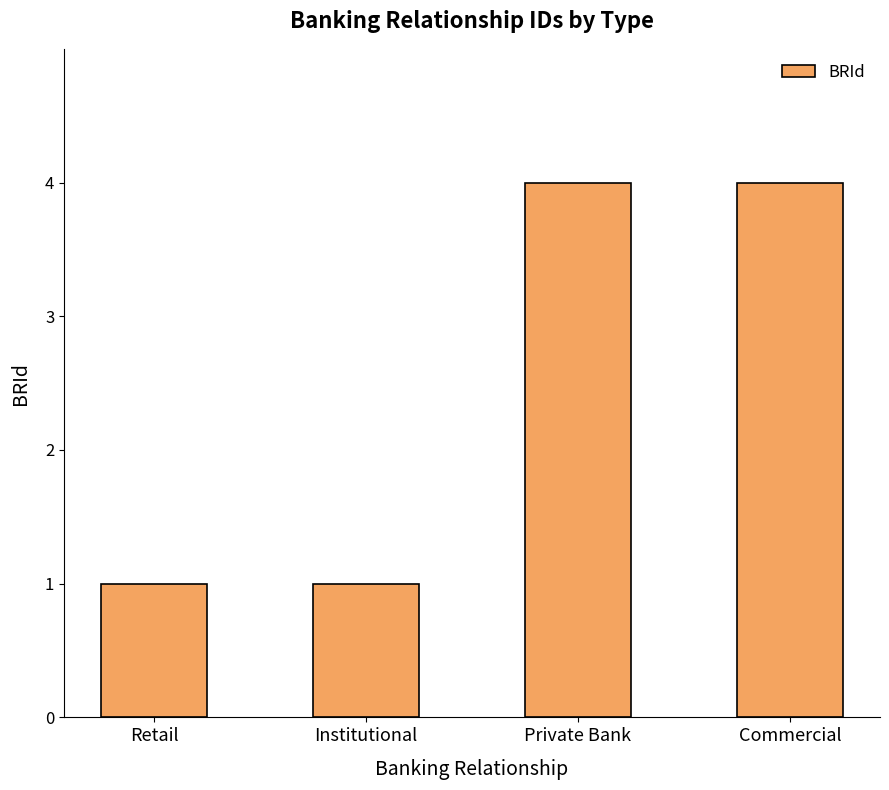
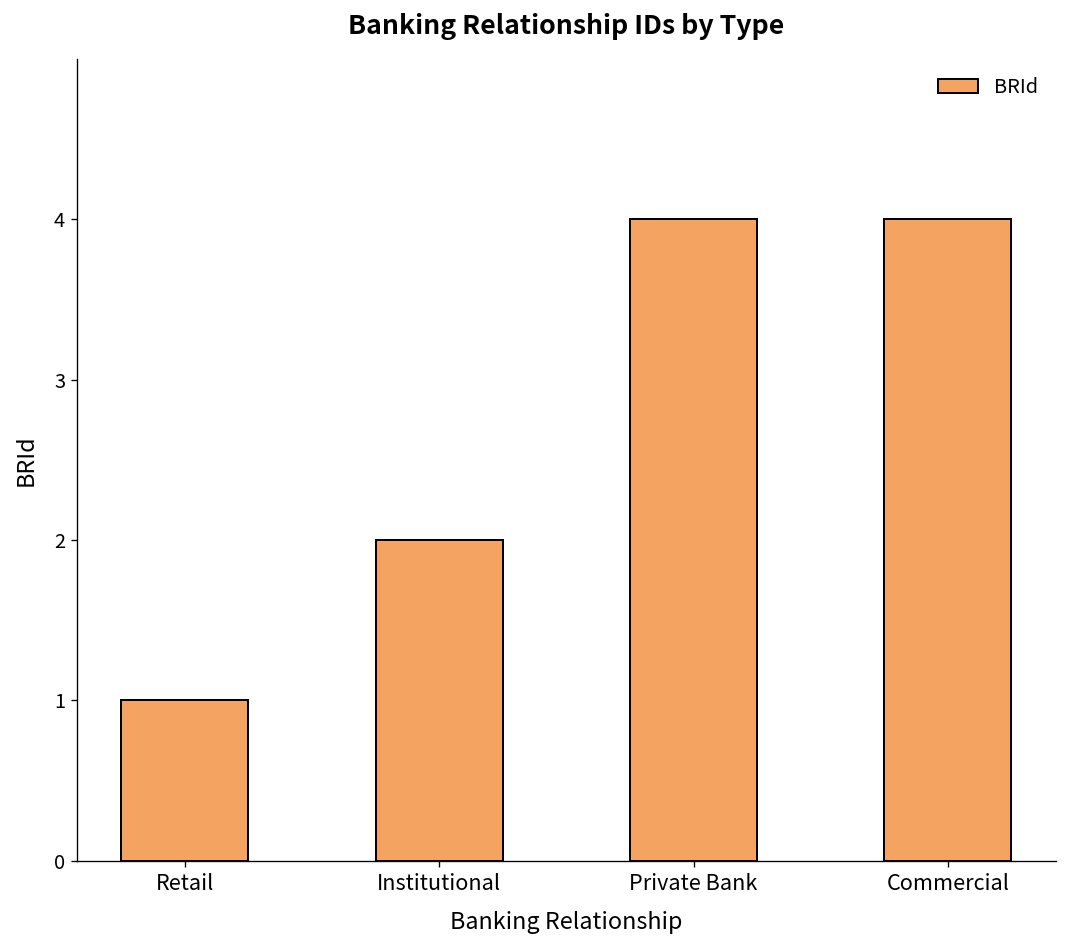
Institutional: 1 -> 2
